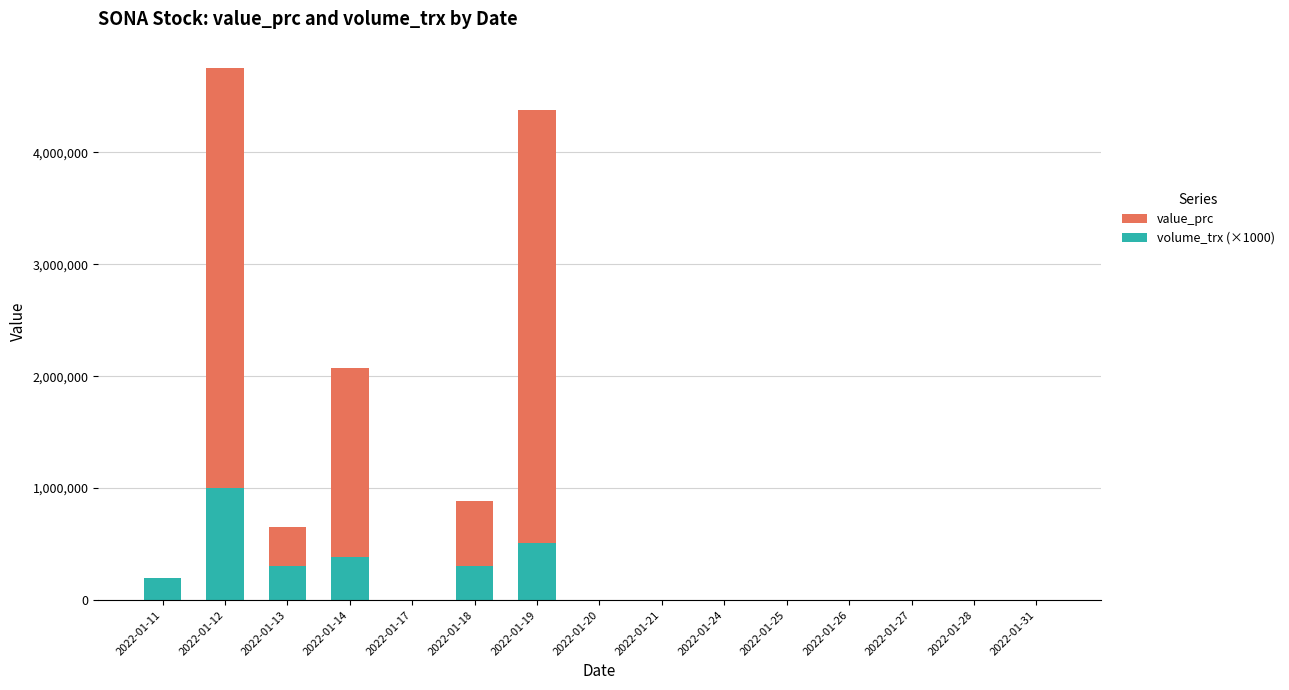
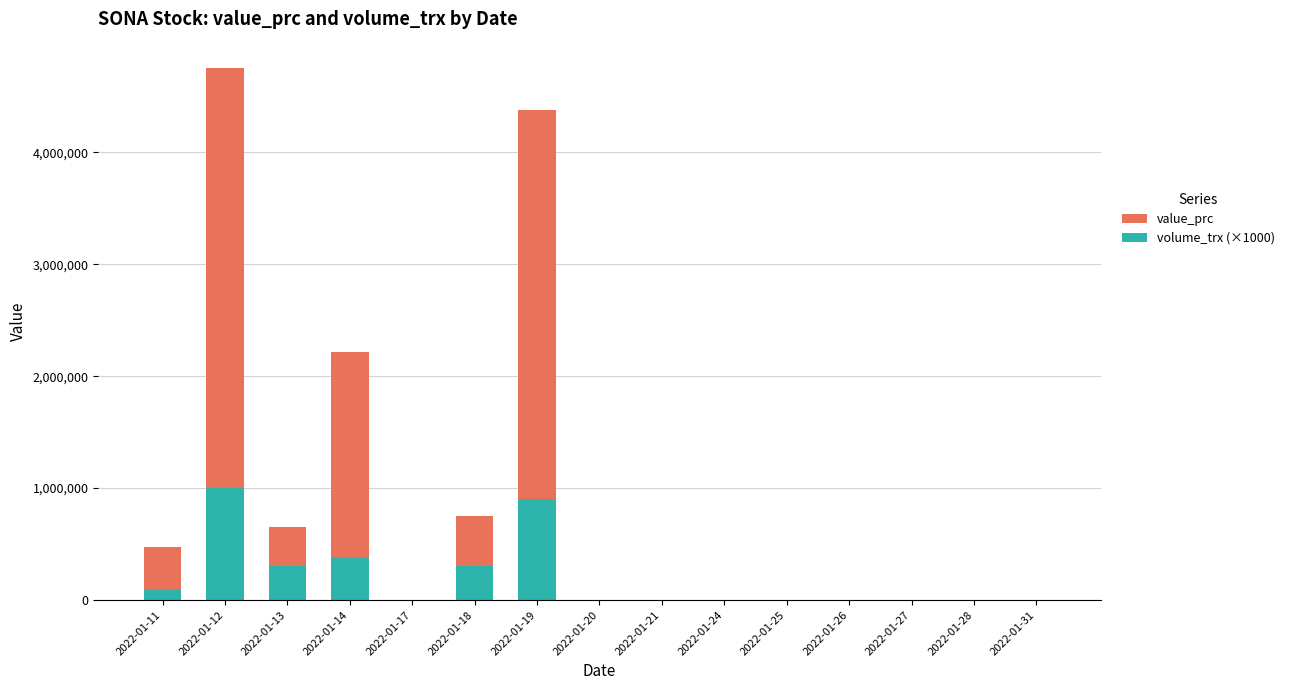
value_prc, 2022-01-11: 140,000 -> 480,000
volume_trx (×1000), 2022-01-11: 200,000 -> 100,000
value_prc, 2022-01-14: 2,070,000 -> 2,220,000
value_prc, 2022-01-18: 890,000 -> 750,000
volume_trx (×1000), 2022-01-19: 510,000 -> 900,000
